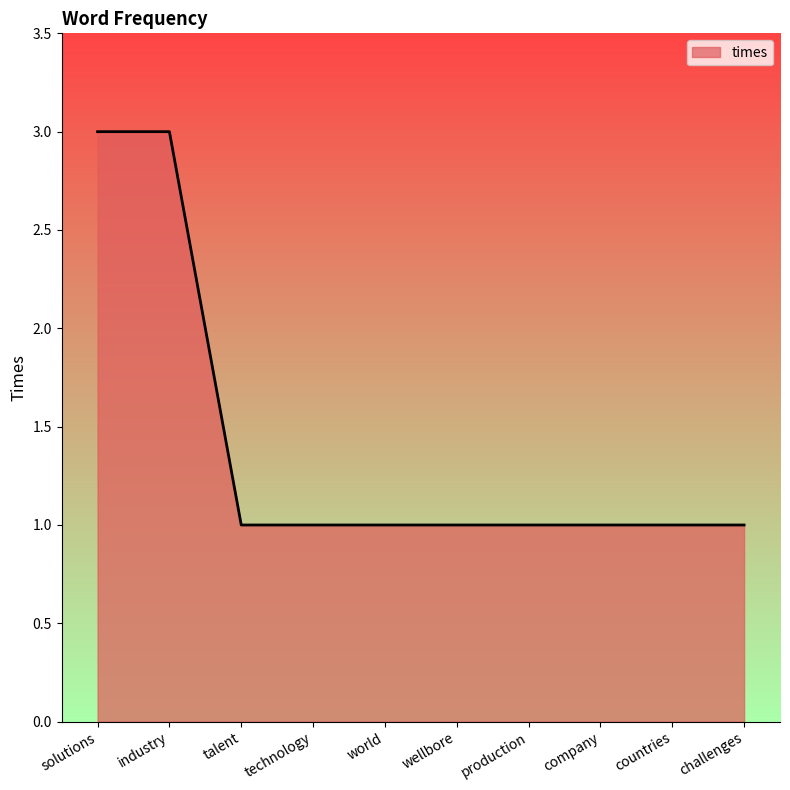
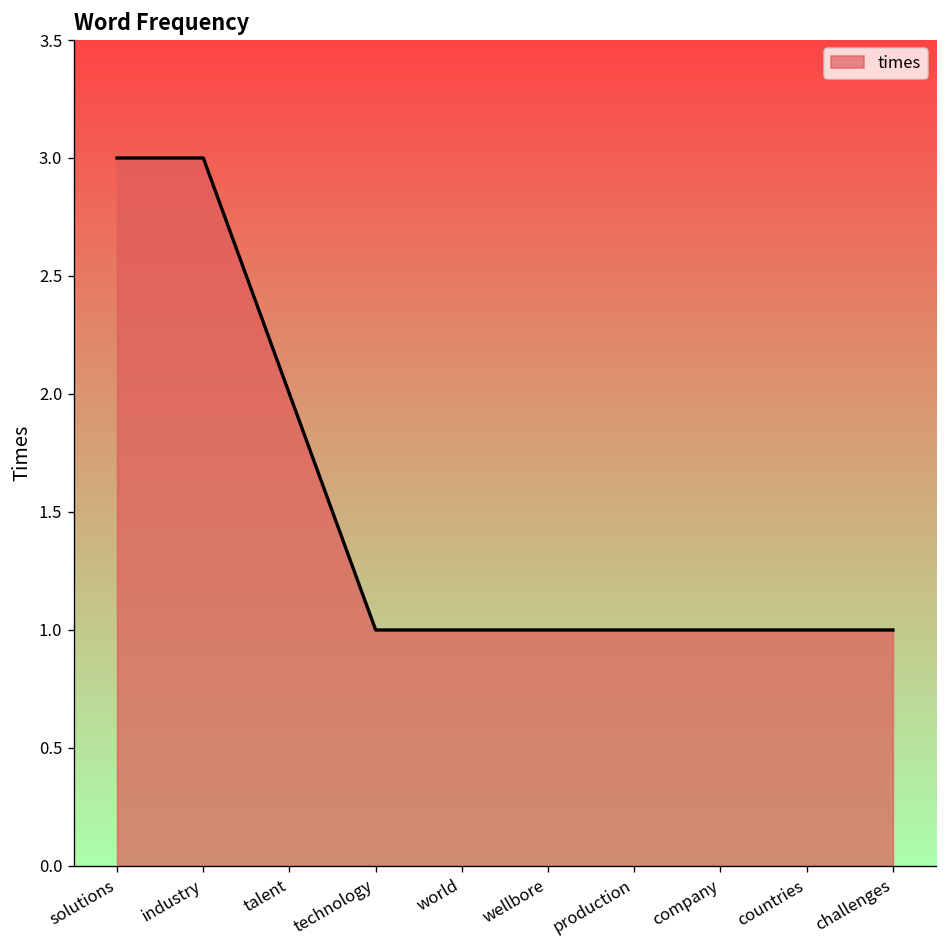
talent: 1 -> 2
